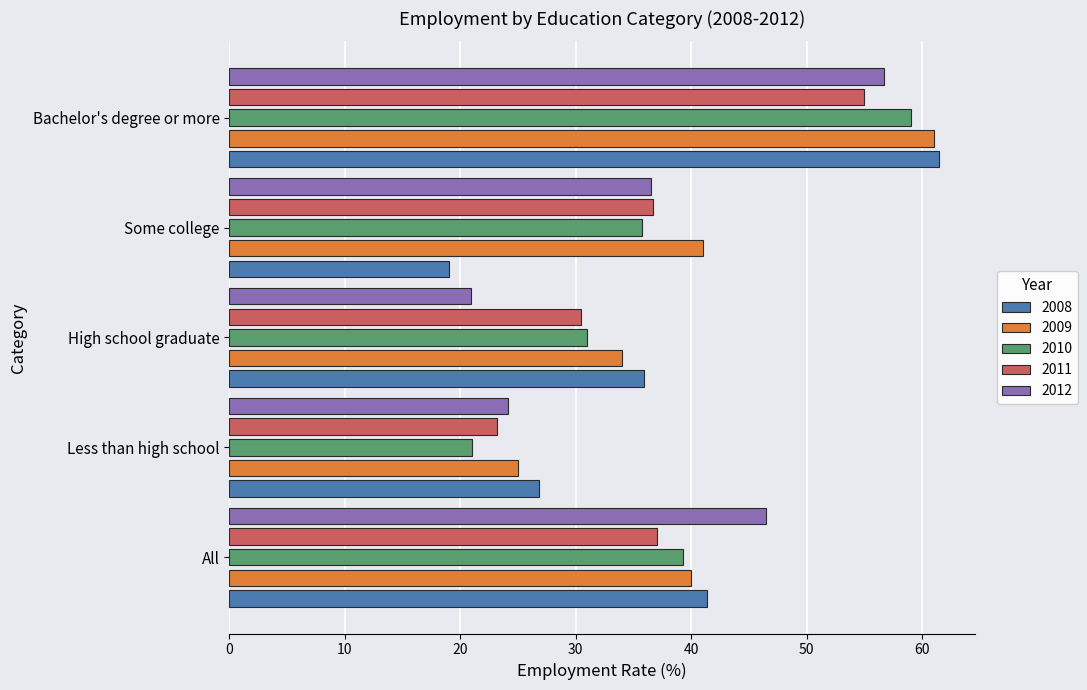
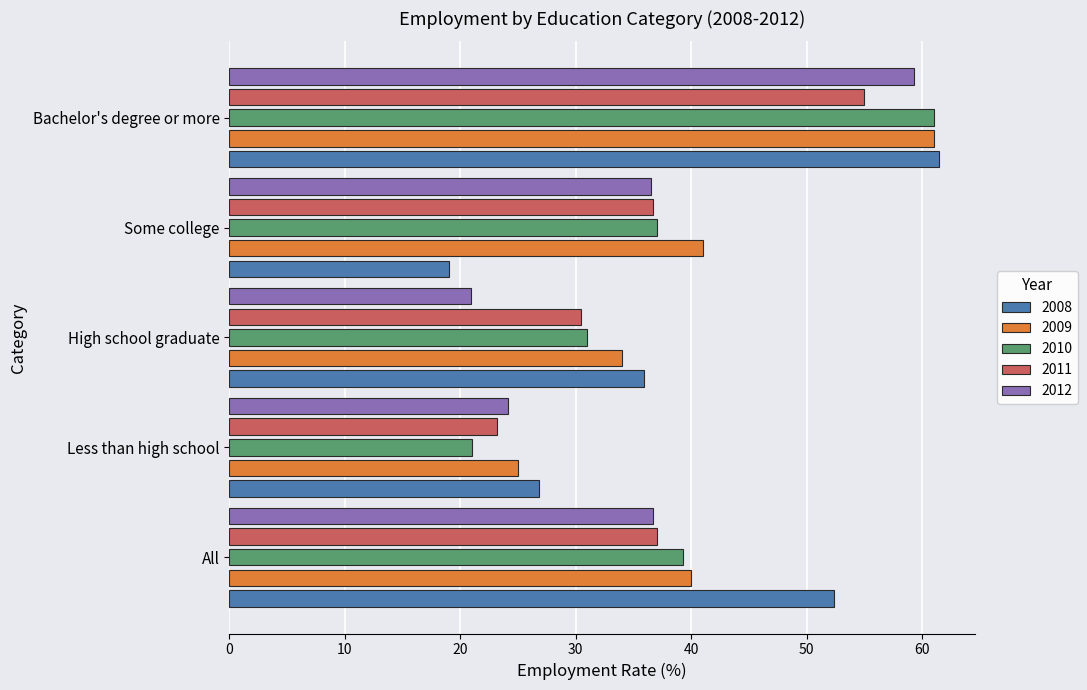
2012, Bachelor's degree or more: 56.7 -> 59.3
2010, Bachelor's degree or more: 59 -> 61
2010, Some college: 35.7 -> 37.0
2012, All: 46.5 -> 36.7
2008, All: 41.4 -> 52.4
